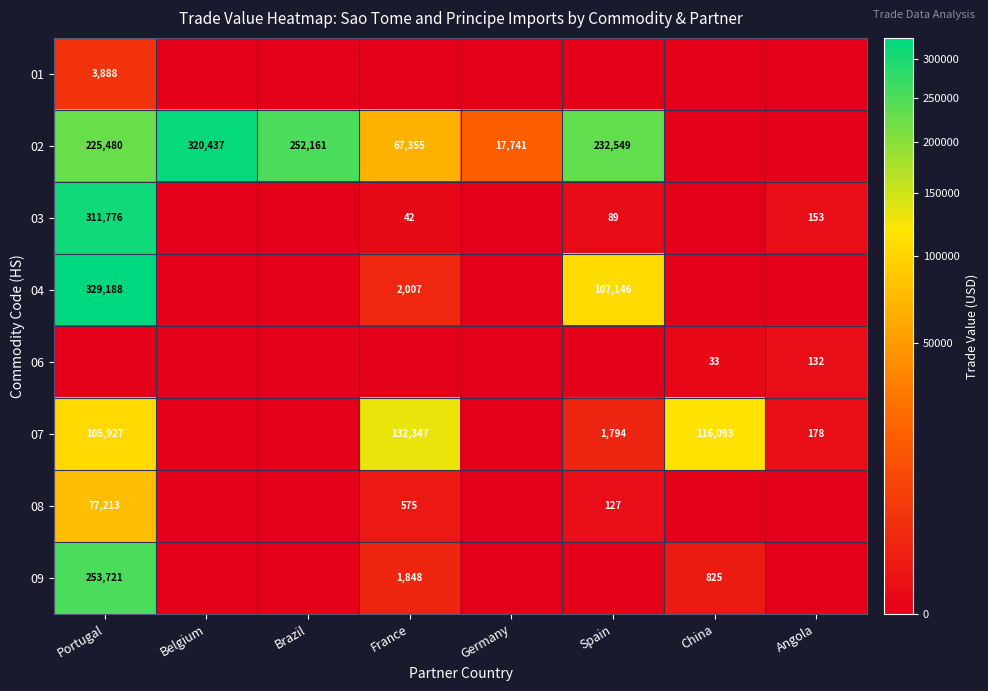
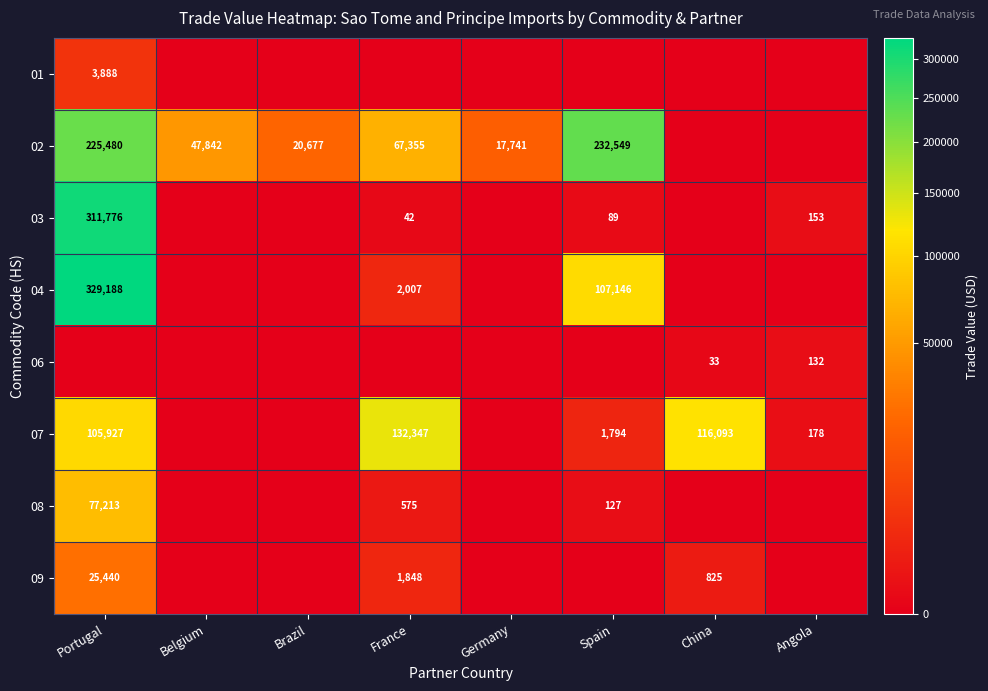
02, Belgium: 320,437 -> 47,842
02, Brazil: 252,161 -> 20,677
09, Portugal: 253,721 -> 25,440
